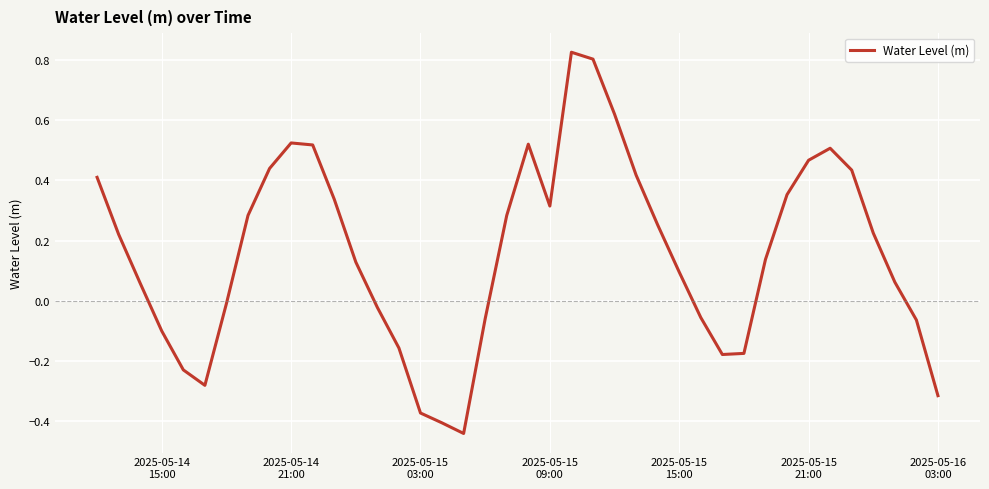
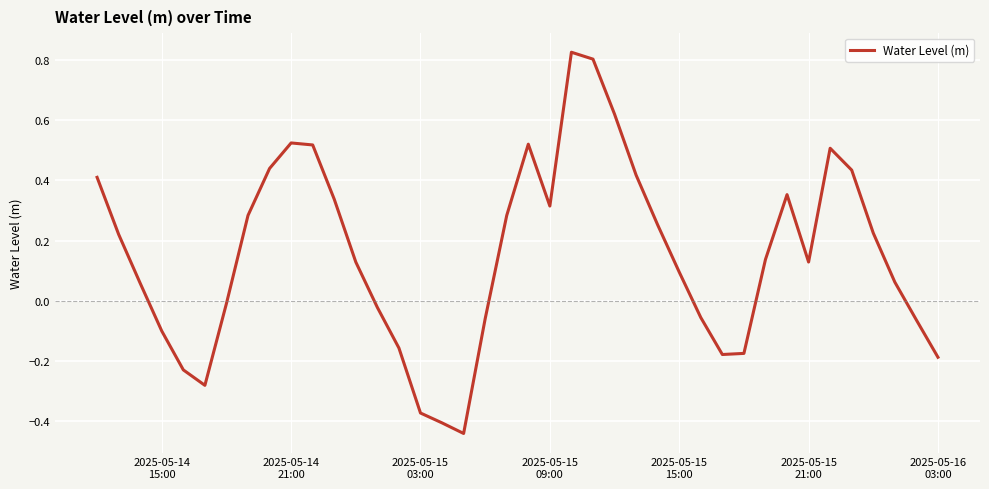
2025-05-15 21:00: 0.47 -> 0.13
2025-05-16 03:00: -0.32 -> -0.19
